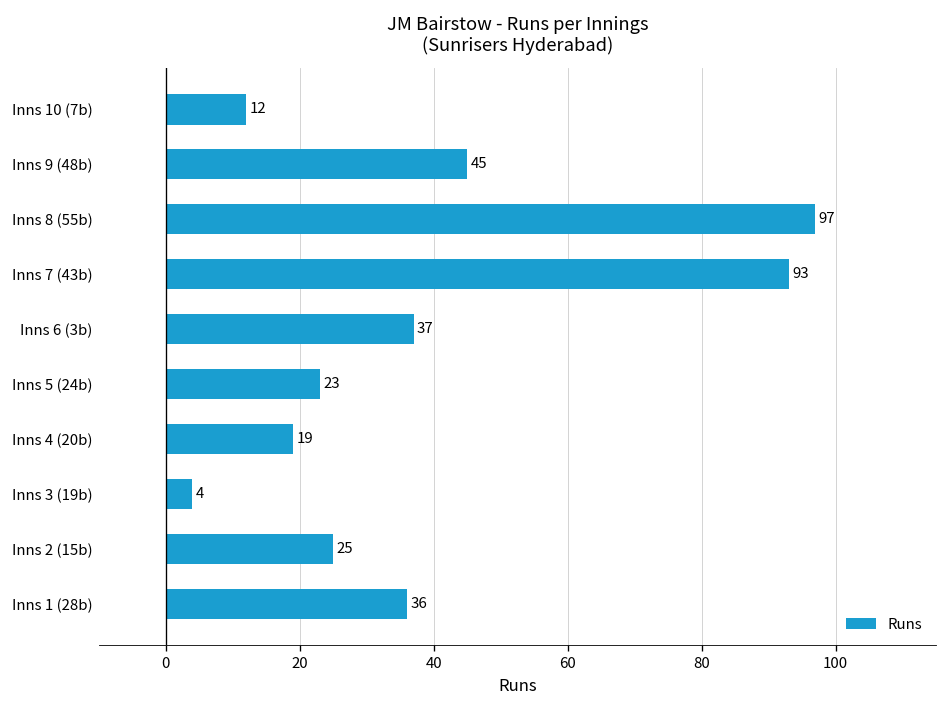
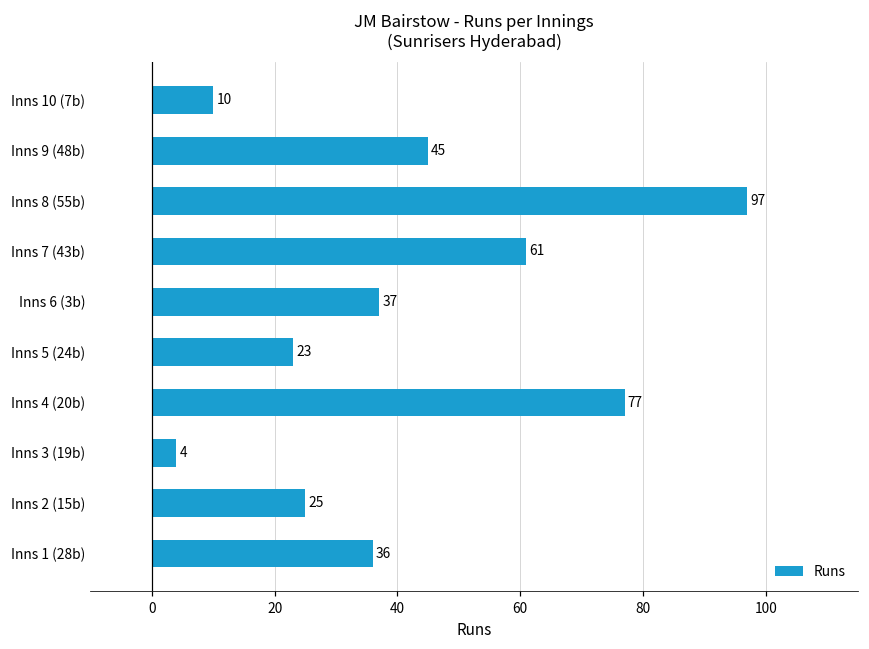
Inns 10 (7b): 12 -> 10
Inns 7 (43b): 93 -> 61
Inns 4 (20b): 19 -> 77
